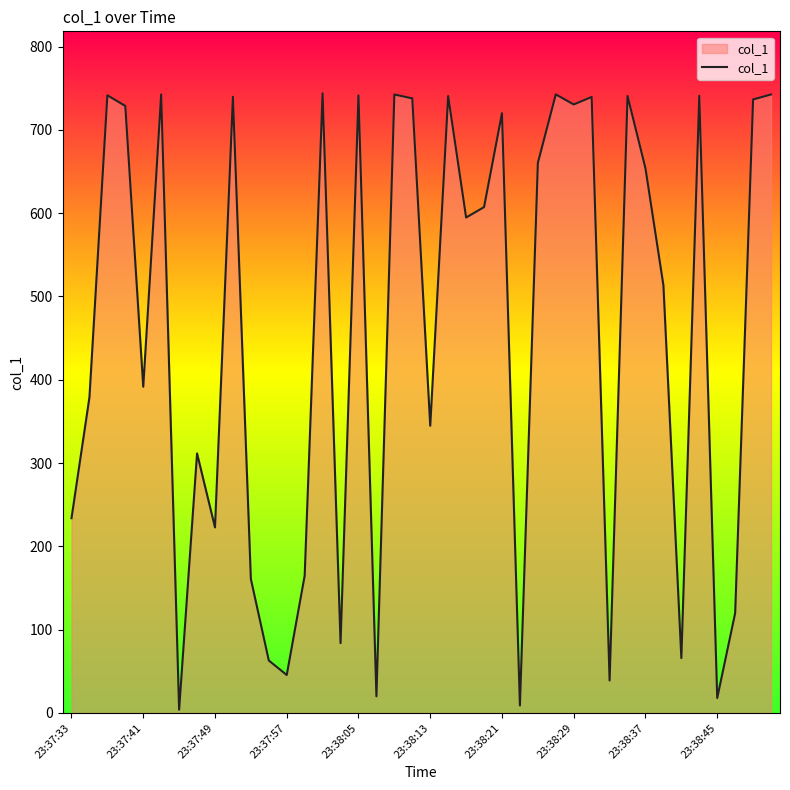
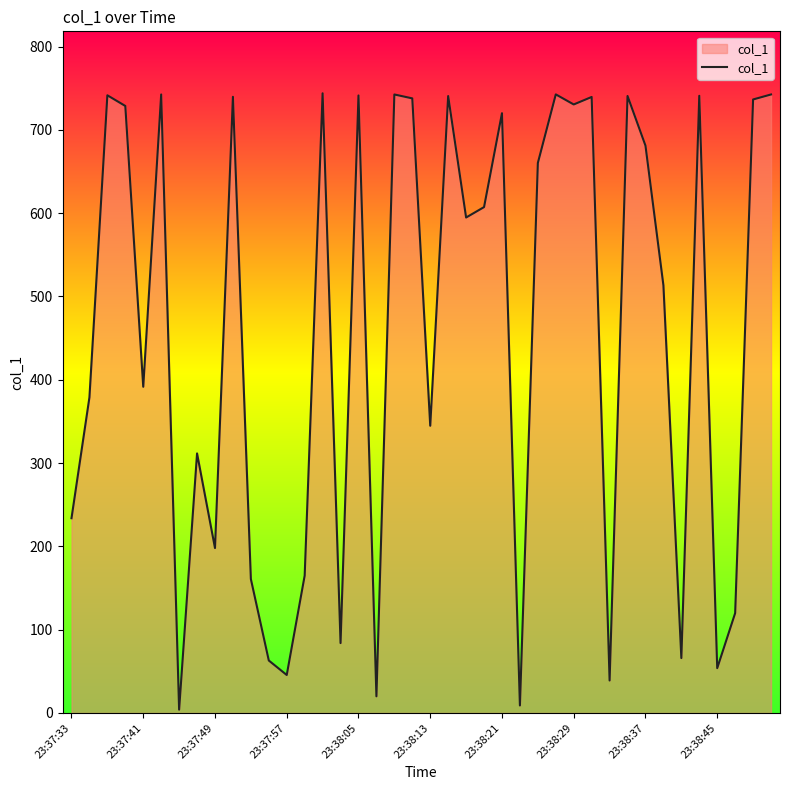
23:37:49: 220 -> 200
23:38:37: 650 -> 680
23:38:45: 20 -> 50
